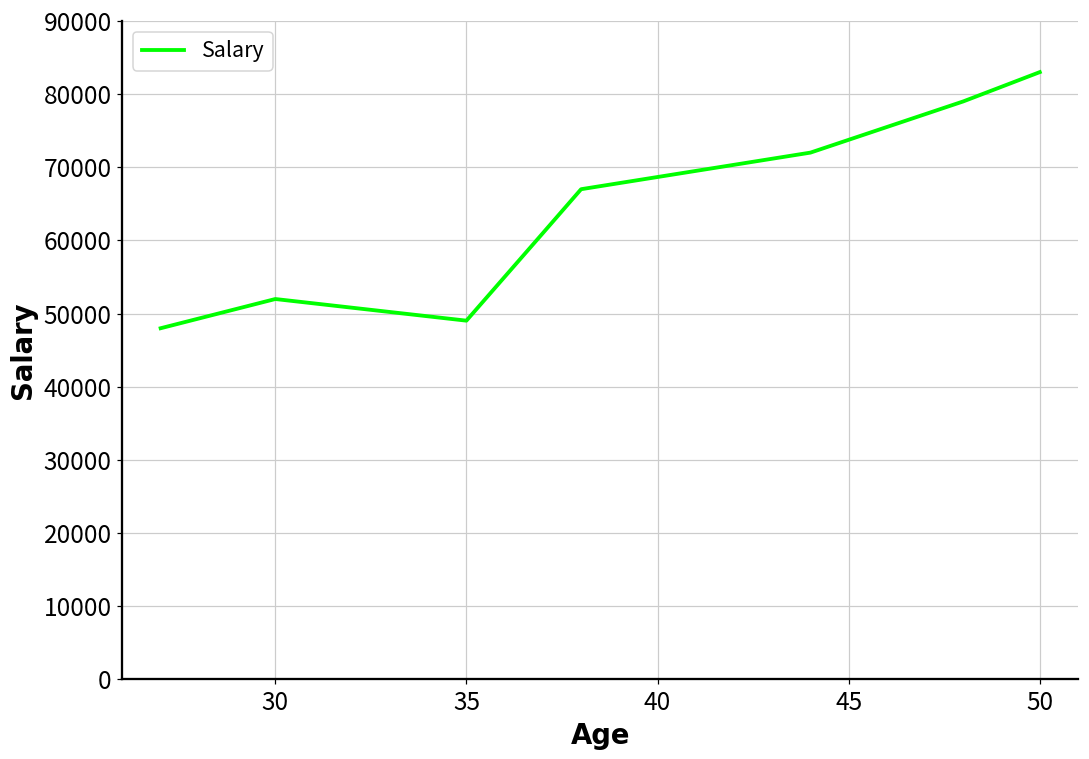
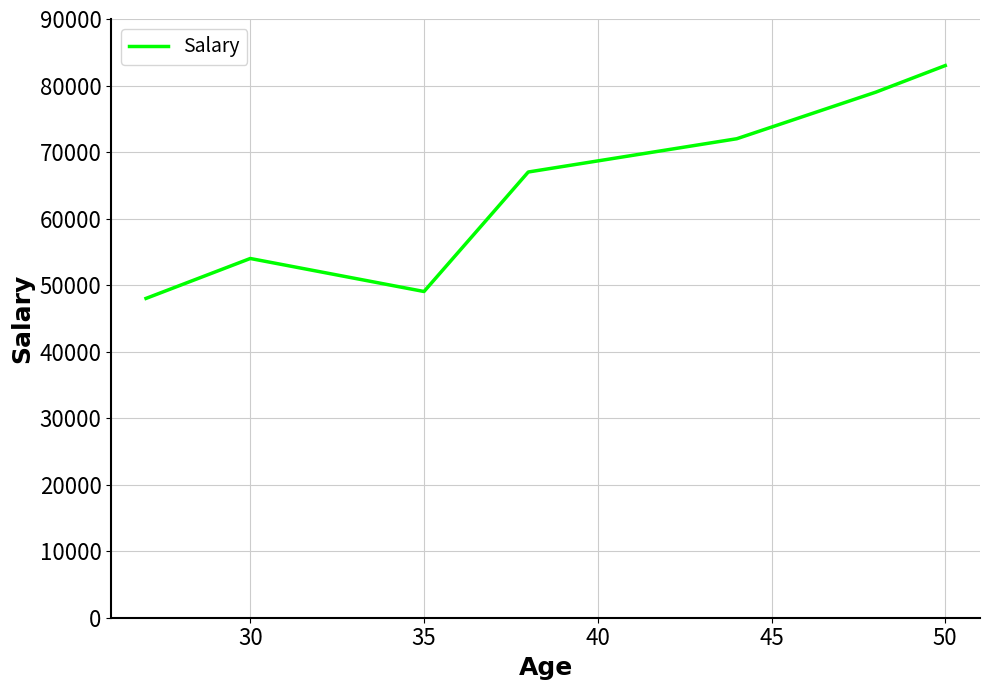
30: 52000 -> 54000
